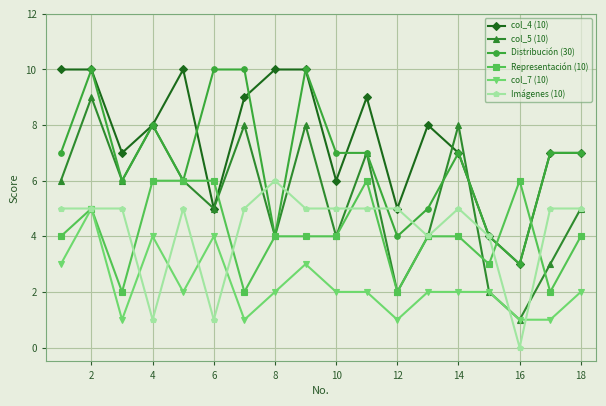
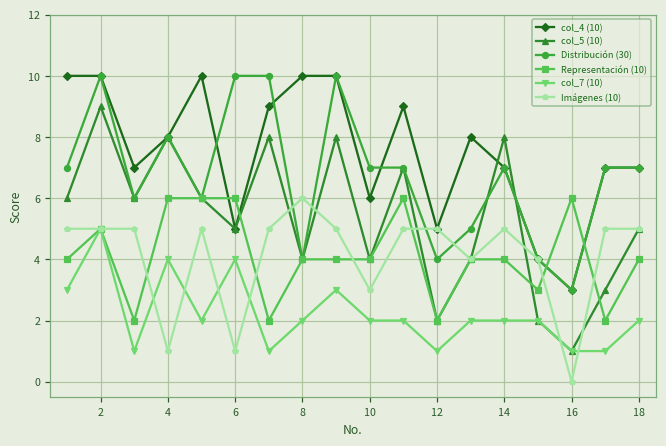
Imágenes (10), 10: 5 -> 3
